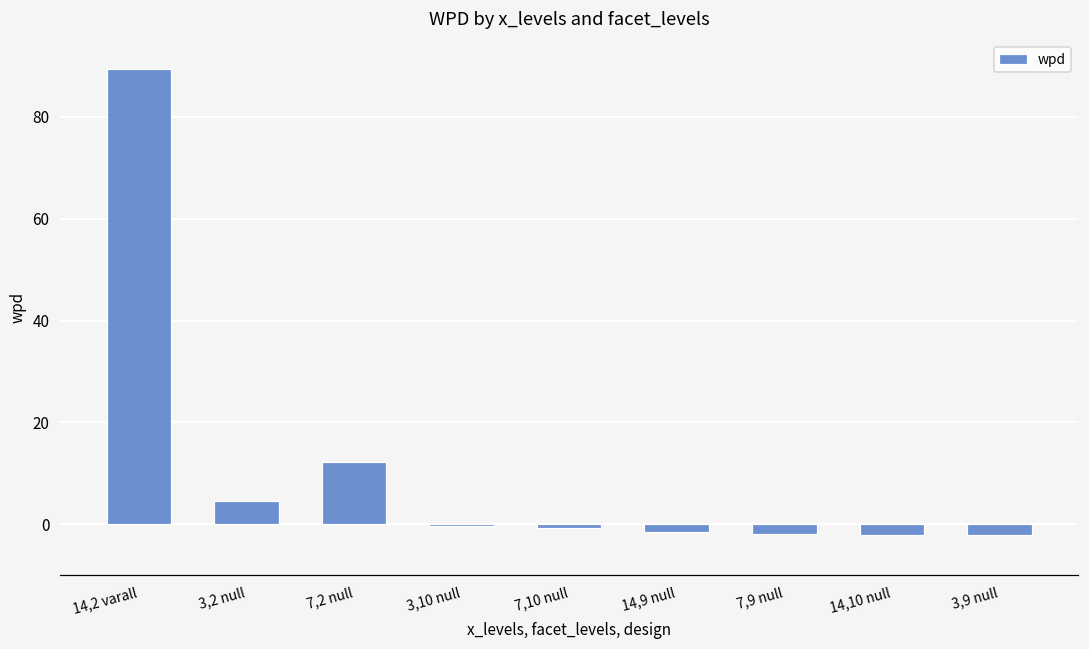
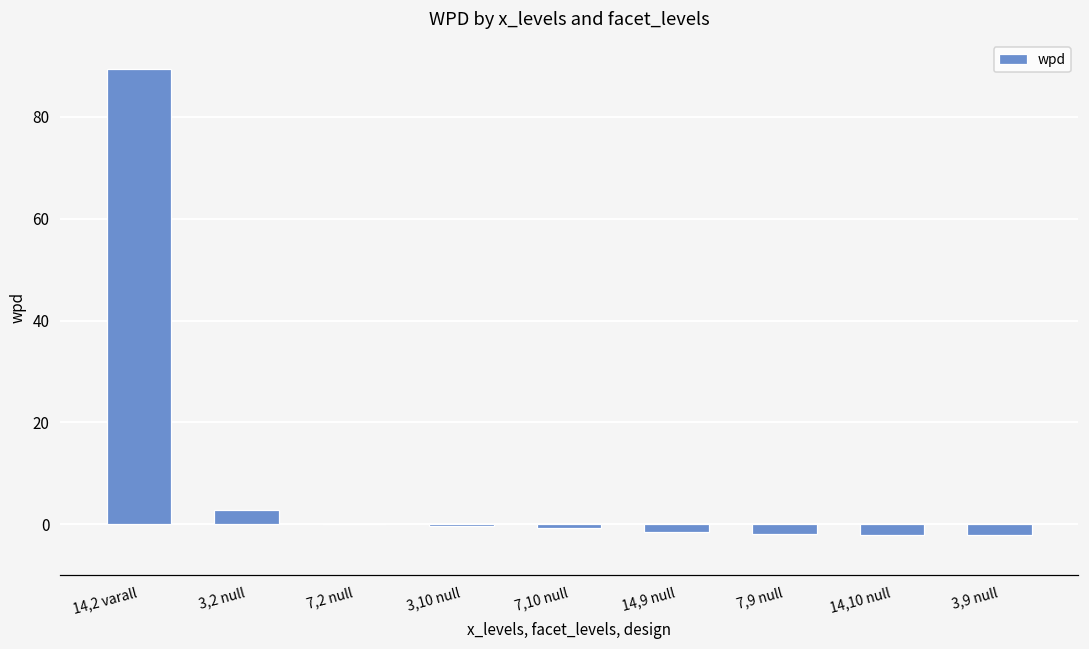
3,2 null: 5 -> 3
7,2 null: 12 -> 0
